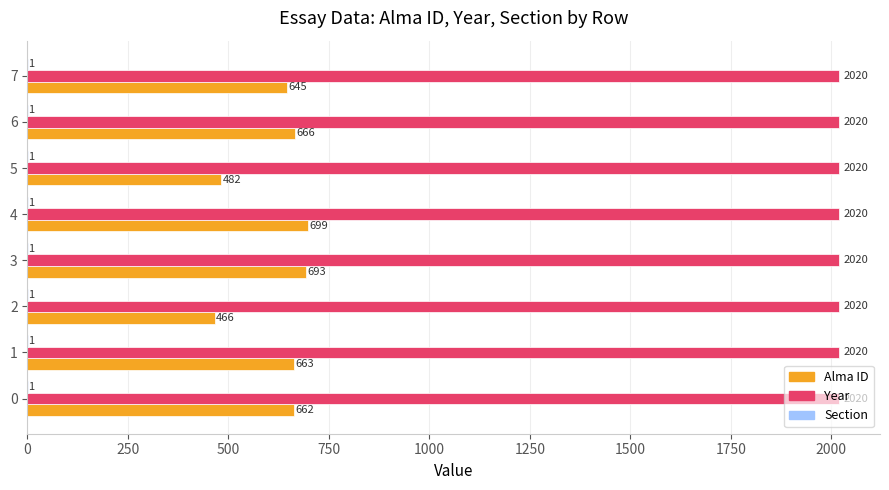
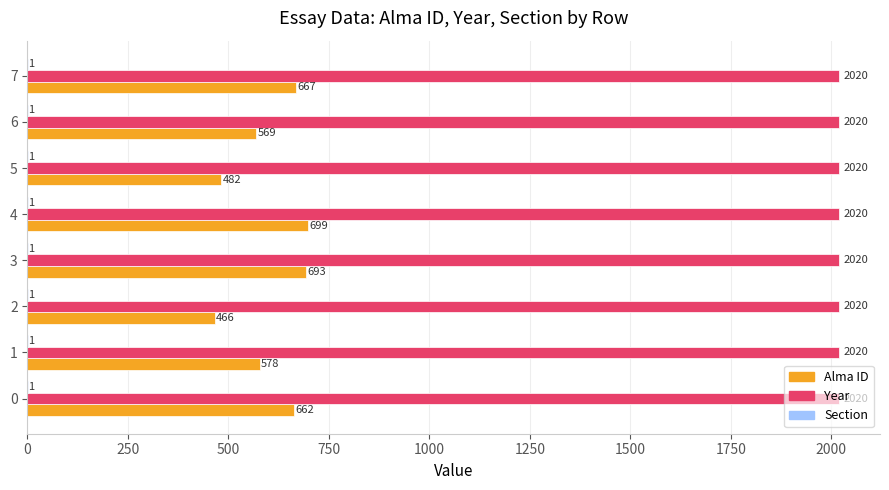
Alma ID, 7: 645 -> 667
Alma ID, 6: 666 -> 569
Alma ID, 1: 663 -> 578
